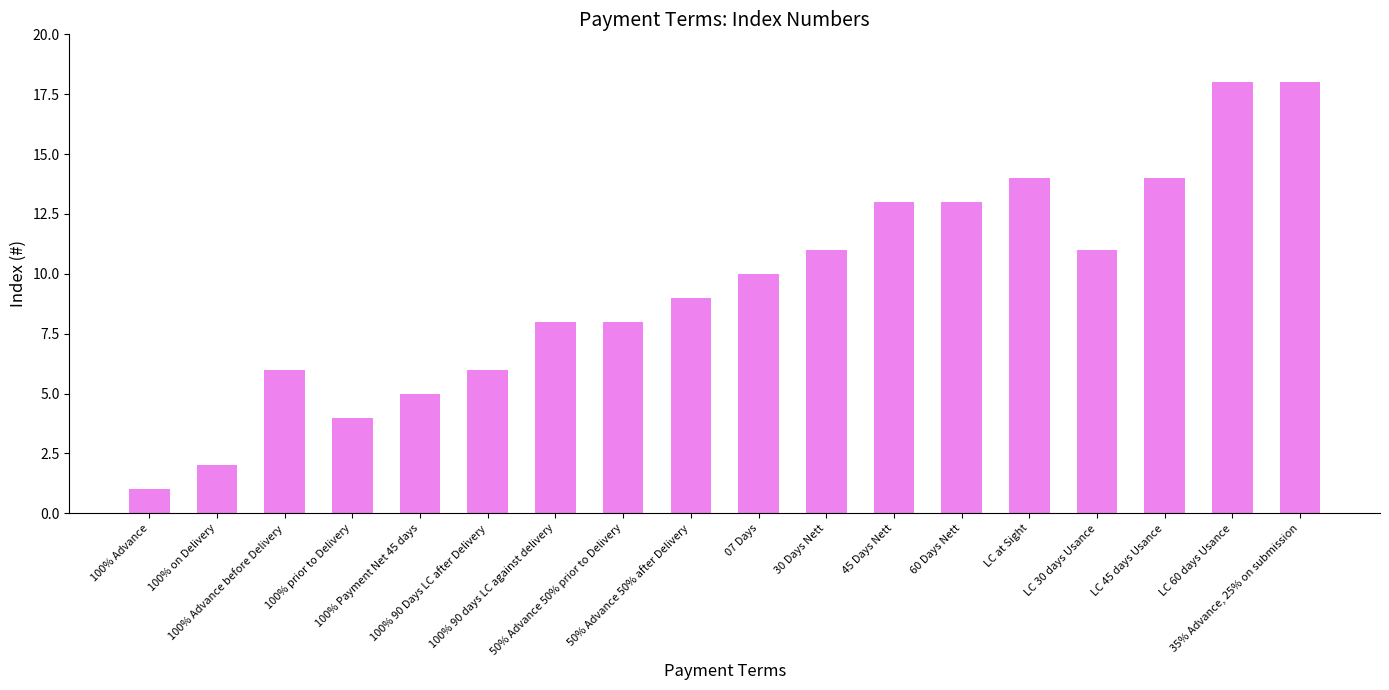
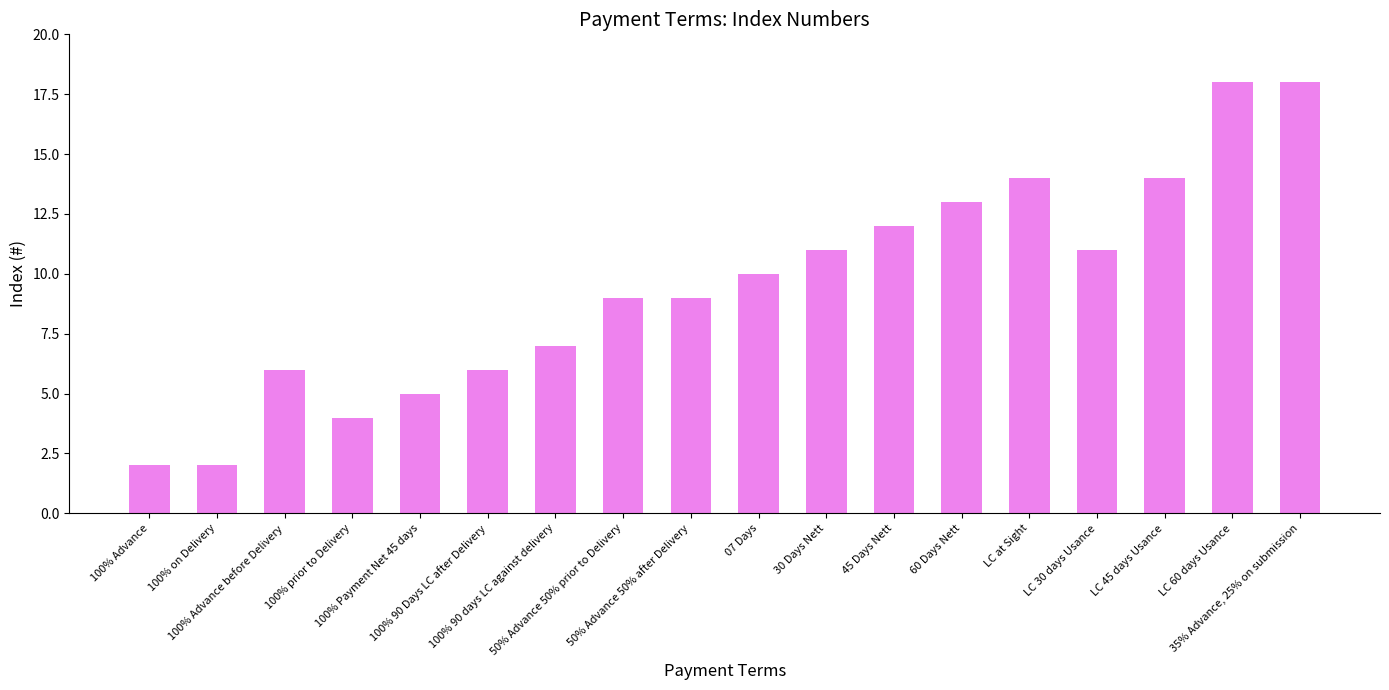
100% Advance: 1 -> 2
100% 90 days LC against delivery: 8 -> 7
50% Advance 50% prior to Delivery: 8 -> 9
45 Days Nett: 13 -> 12
